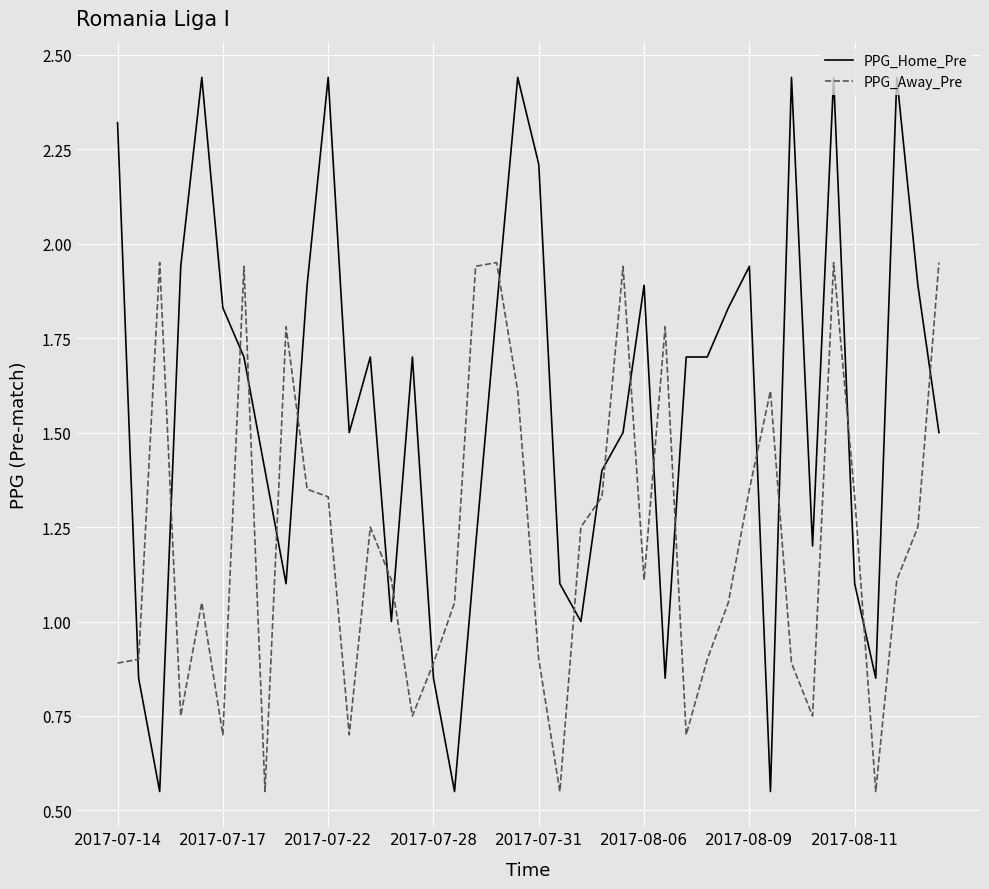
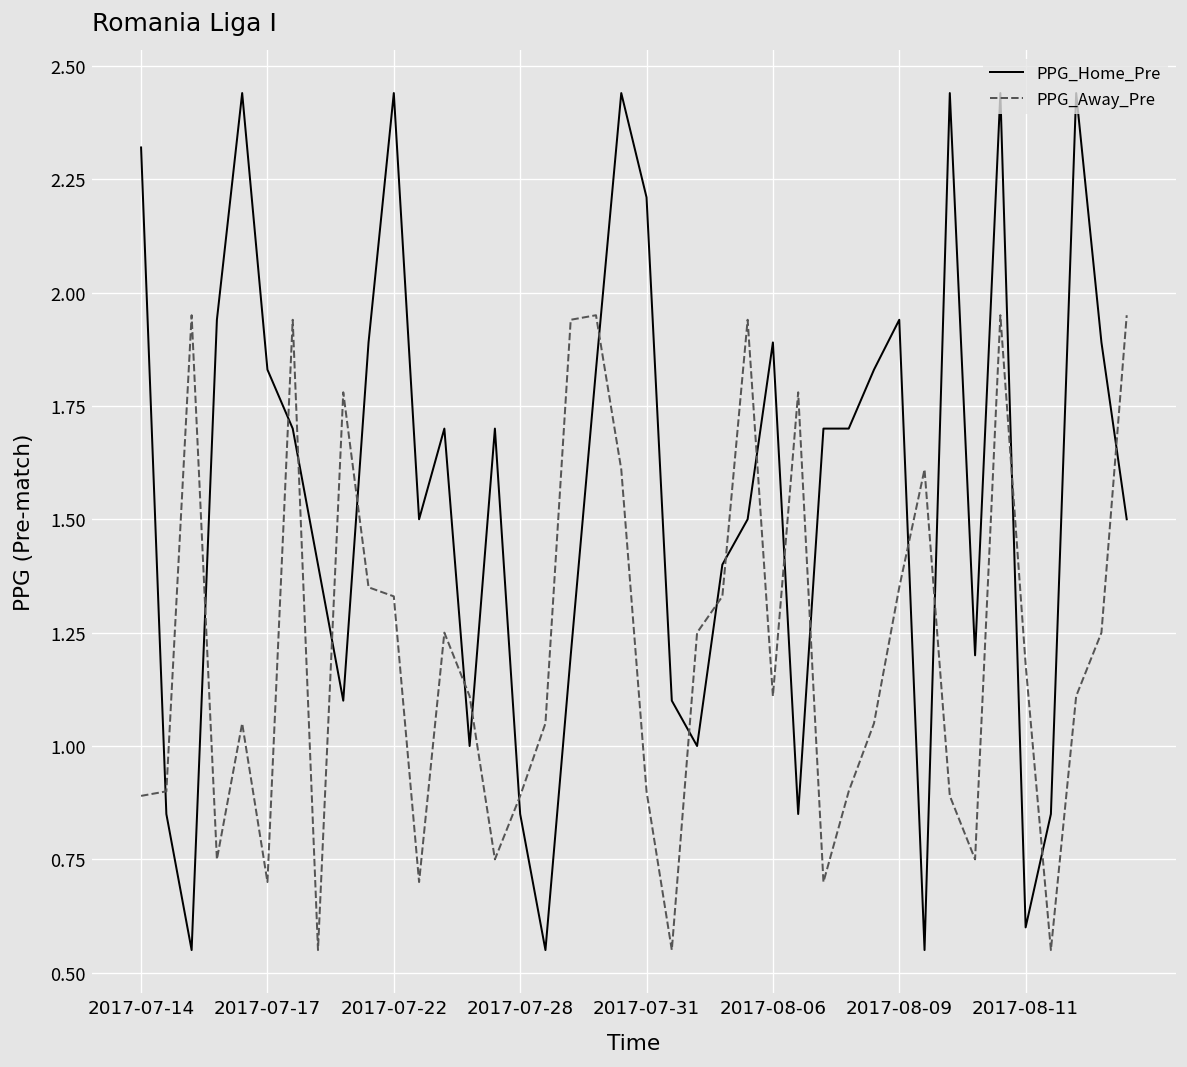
PPG_Home_Pre, 2017-08-11: 1.1 -> 0.6
PPG_Away_Pre, 2017-08-11: 1.33 -> 1.18
